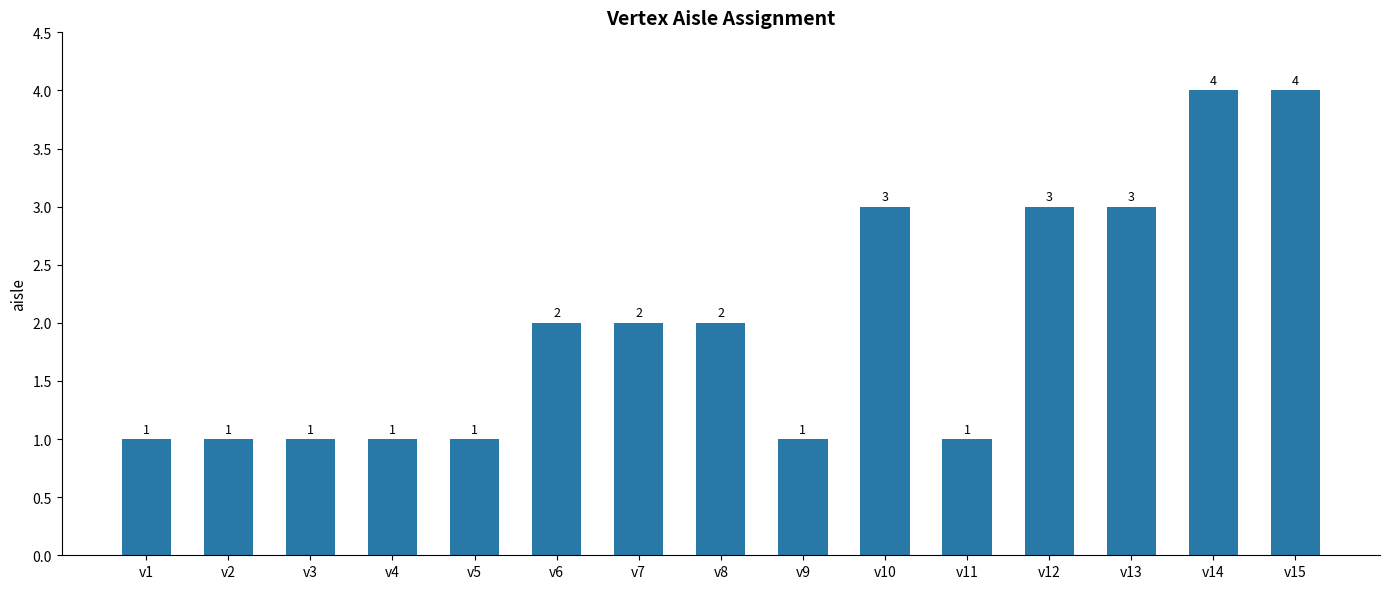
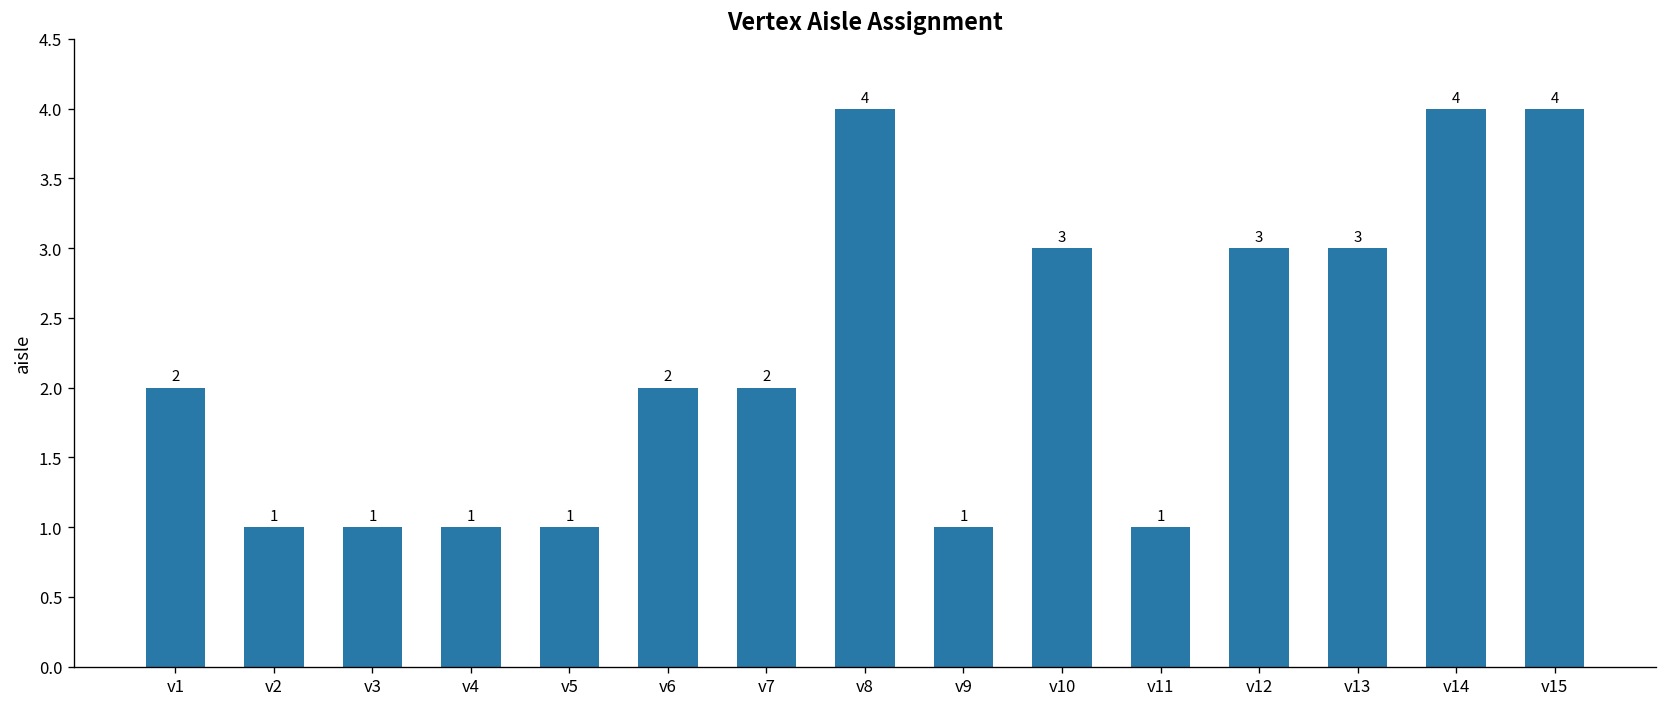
v1: 1 -> 2
v8: 2 -> 4
